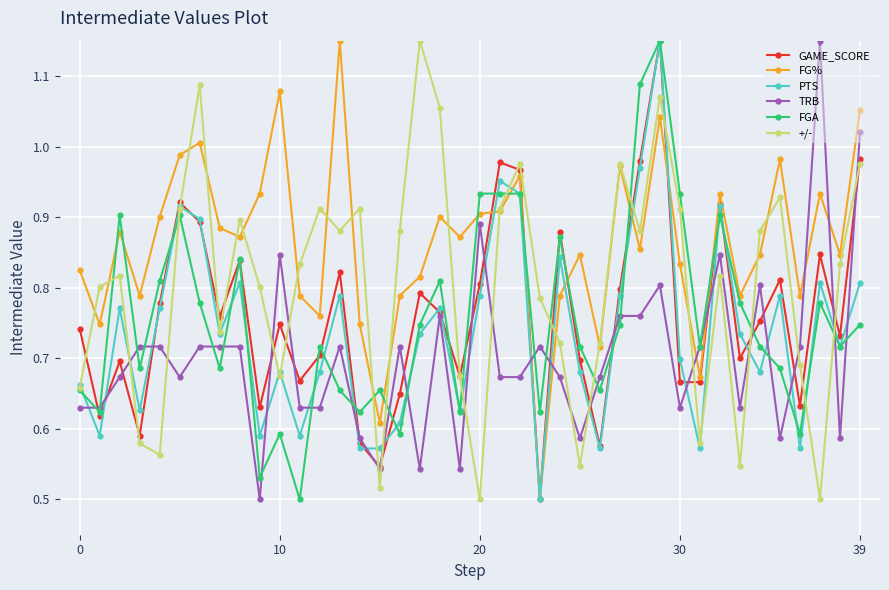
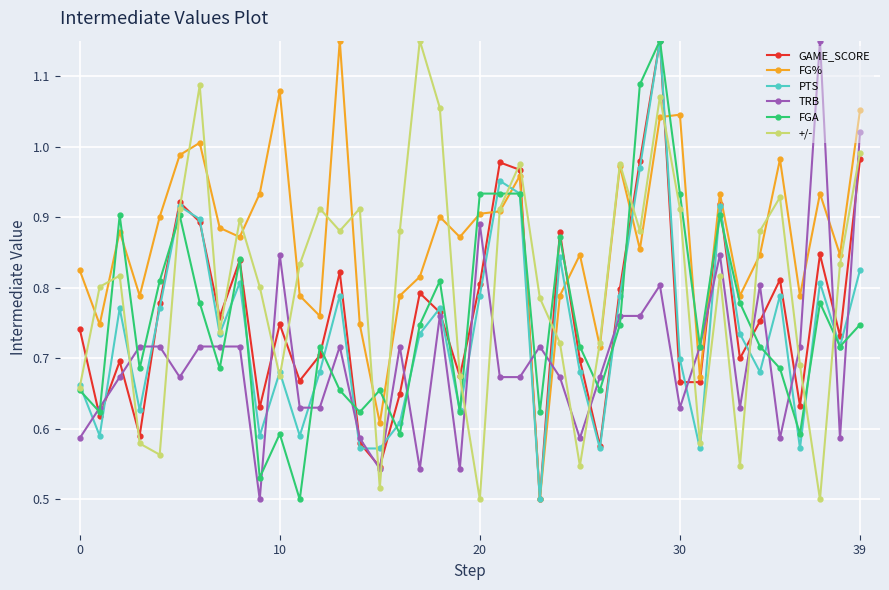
TRB, 0: 0.63 -> 0.59
FG%, 30: 0.83 -> 1.05
PTS, 39: 0.81 -> 0.83
+/-, 39: 0.98 -> 0.99
